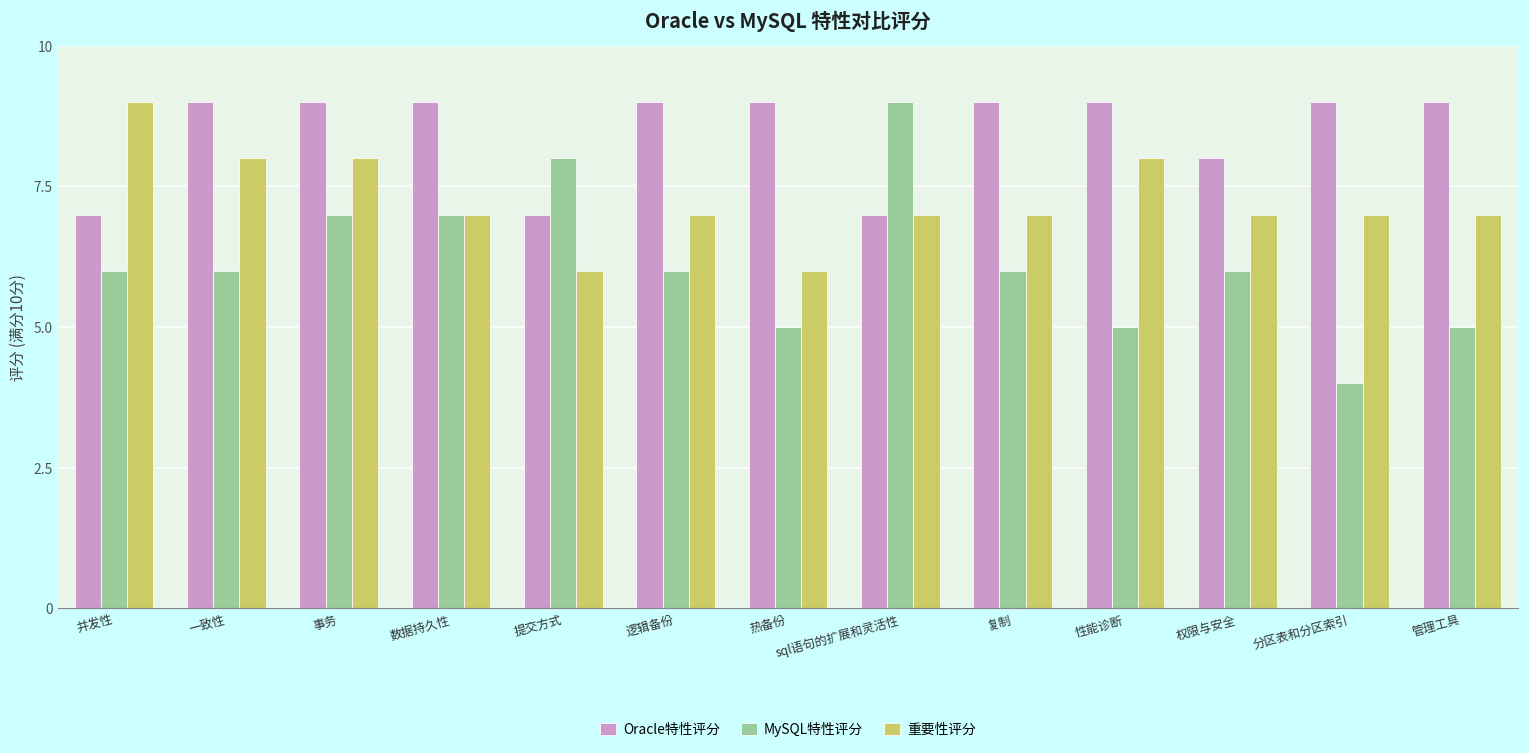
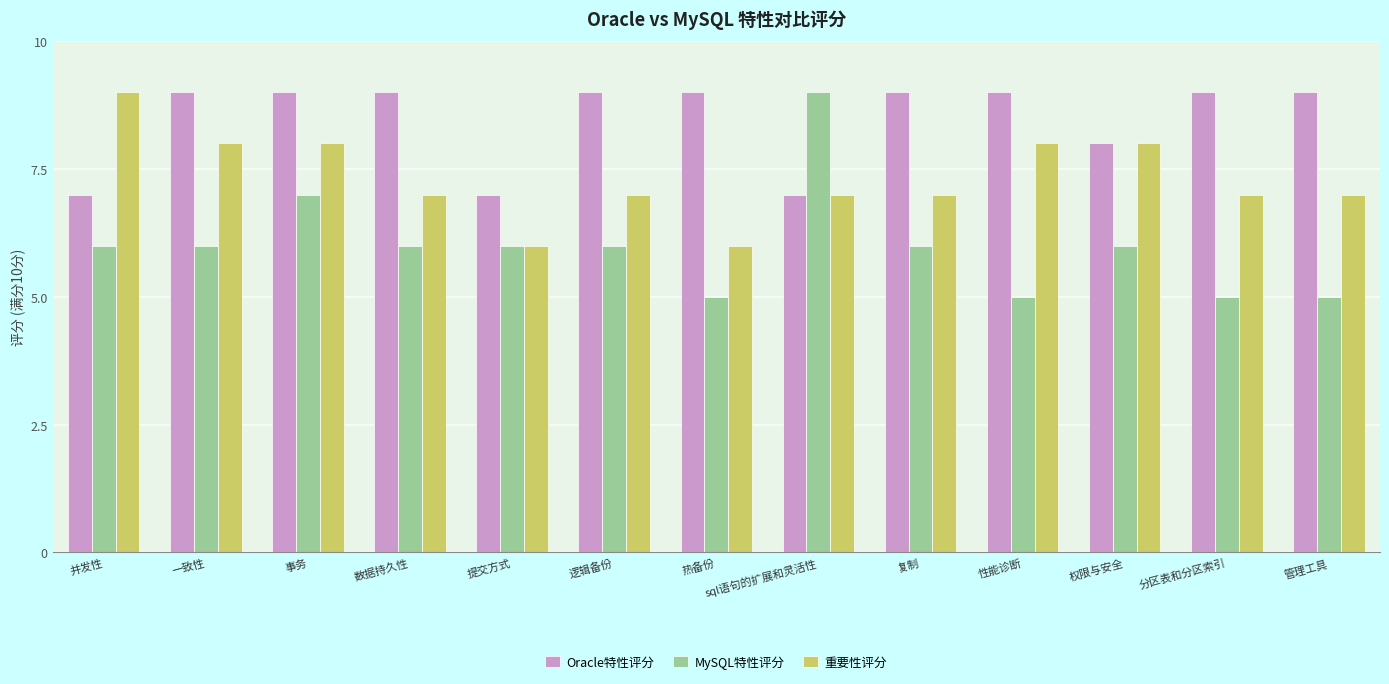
MySQL特性评分, 数据持久性: 7 -> 6
MySQL特性评分, 提交方式: 8 -> 6
重要性评分, 权限与安全: 7 -> 8
MySQL特性评分, 分区表和分区索引: 4 -> 5
